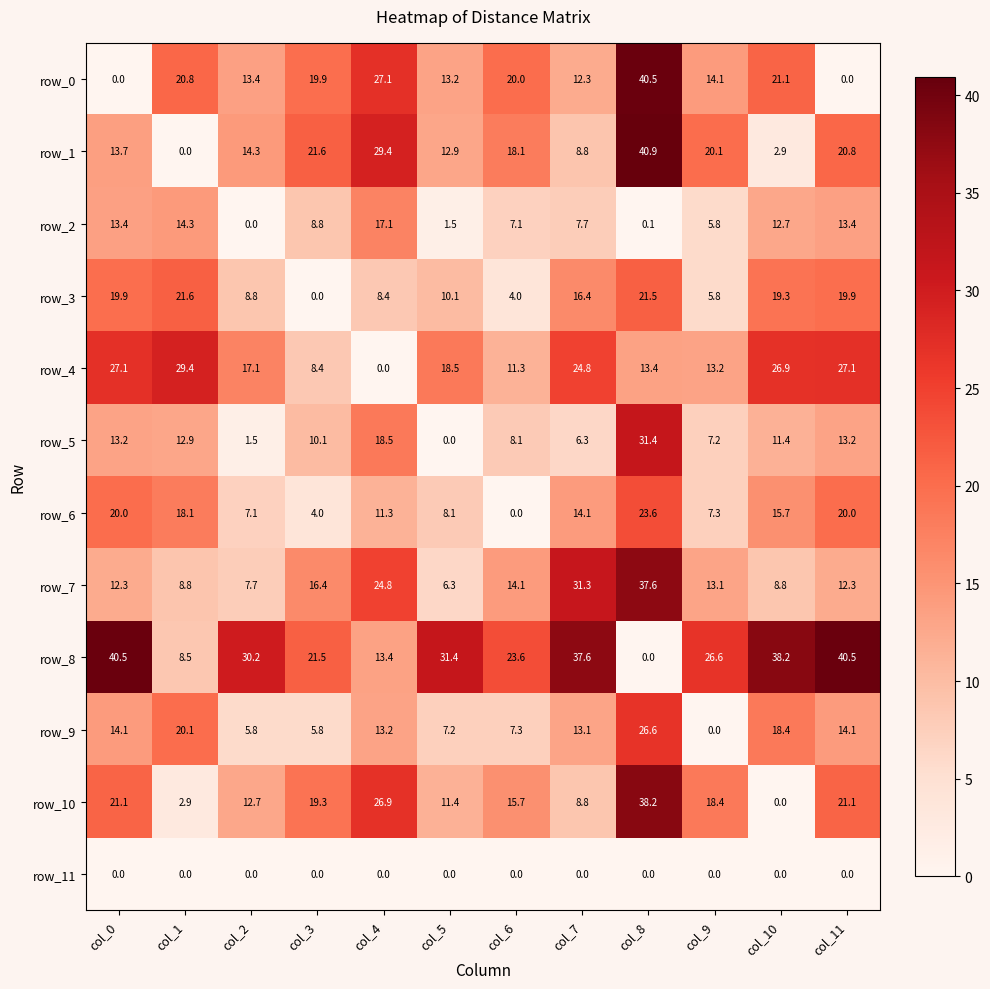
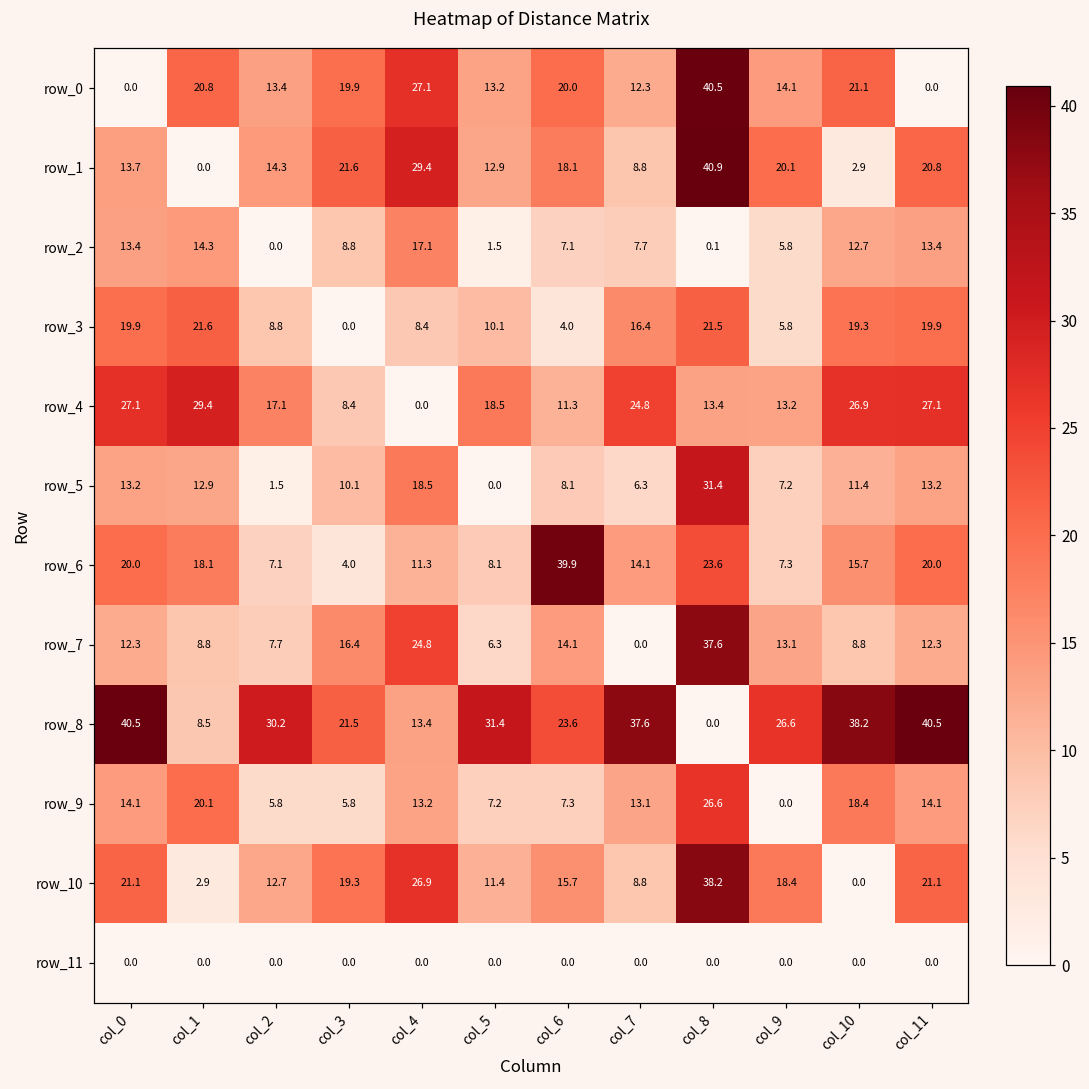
row_6, col_6: 0.0 -> 39.9
row_7, col_7: 31.3 -> 0.0
